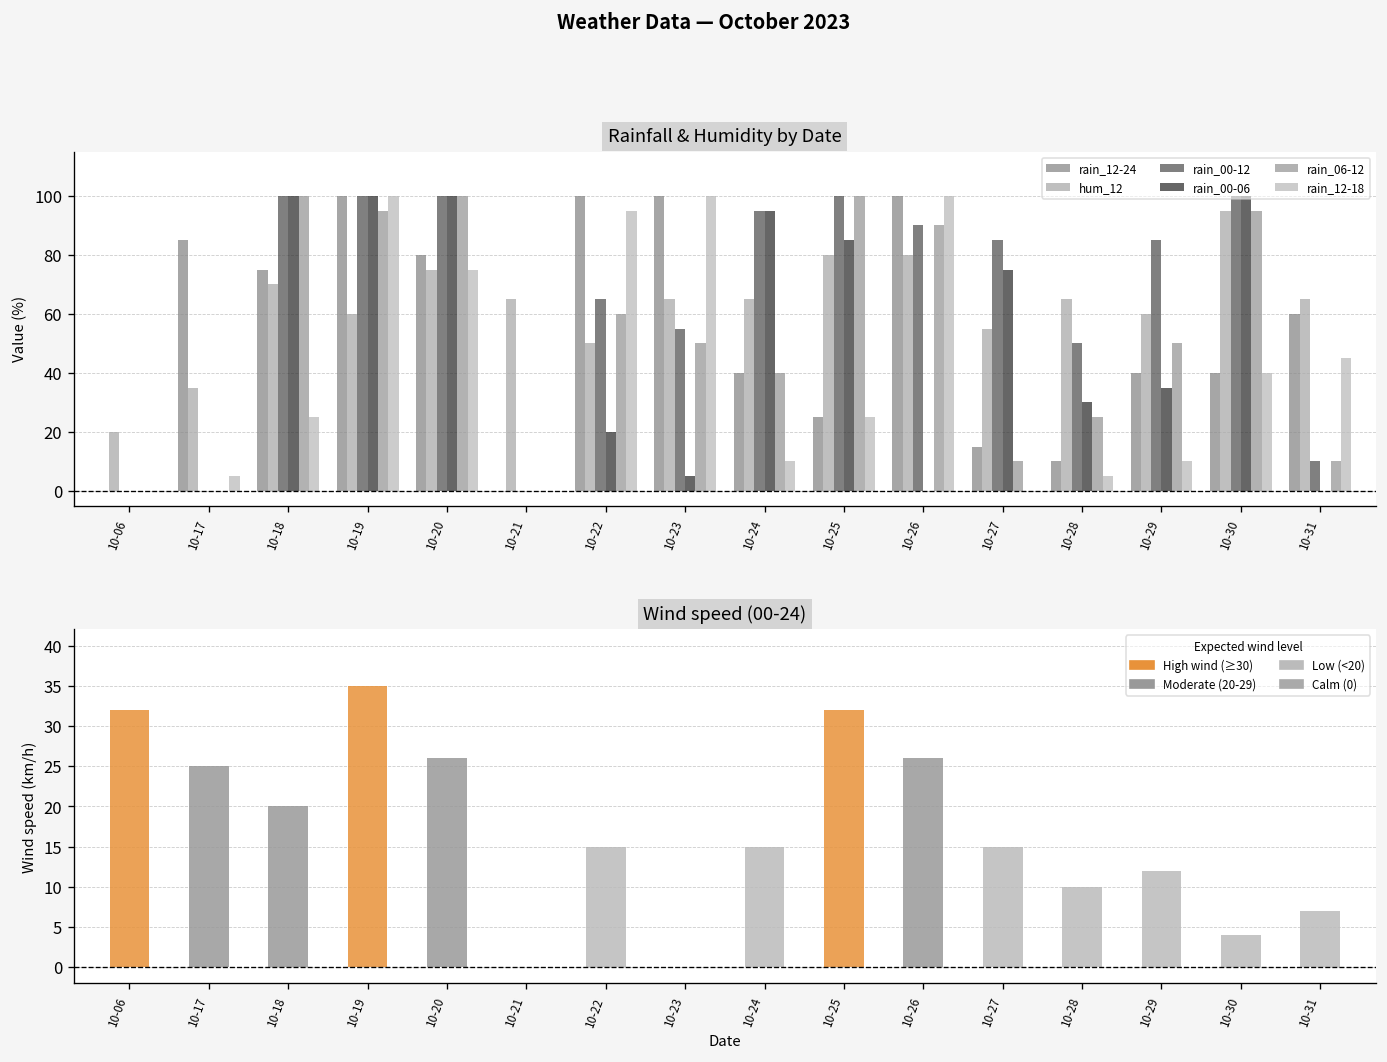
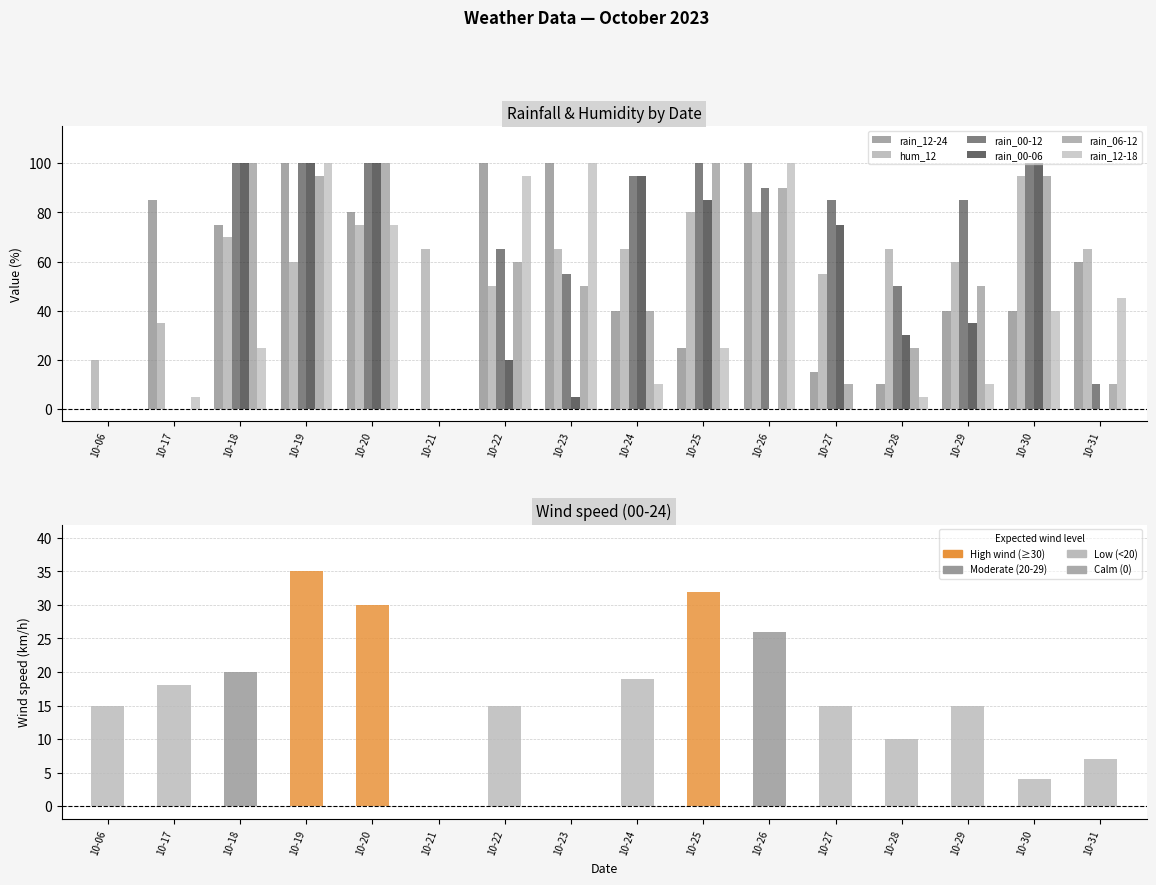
Wind speed (00-24), 10-06: 32 -> 15
Wind speed (00-24), 10-17: 25 -> 18
Wind speed (00-24), 10-20: 26 -> 30
Wind speed (00-24), 10-24: 15 -> 19
Wind speed (00-24), 10-29: 12 -> 15
